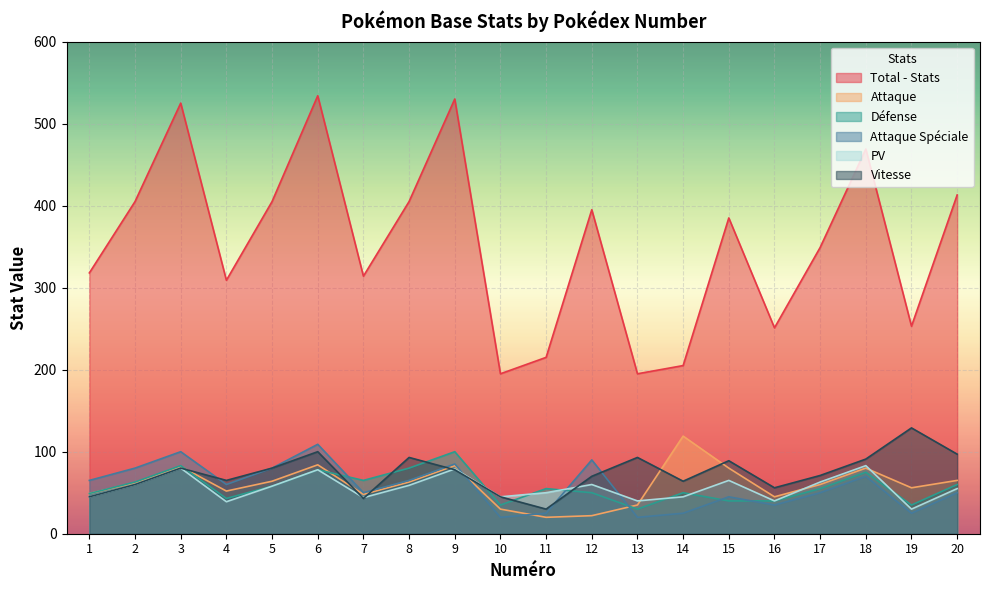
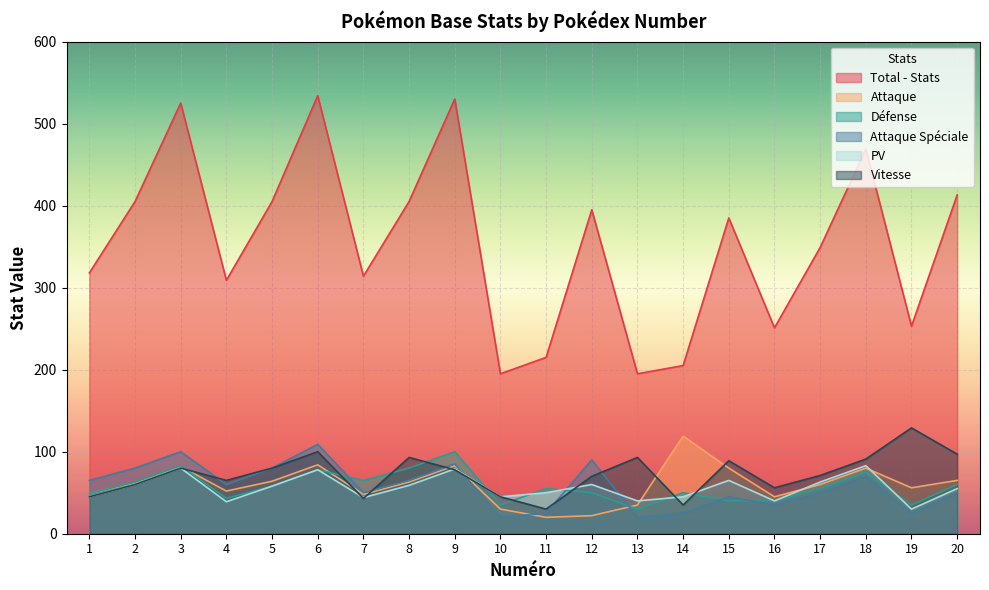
Vitesse, 14: 60 -> 40
